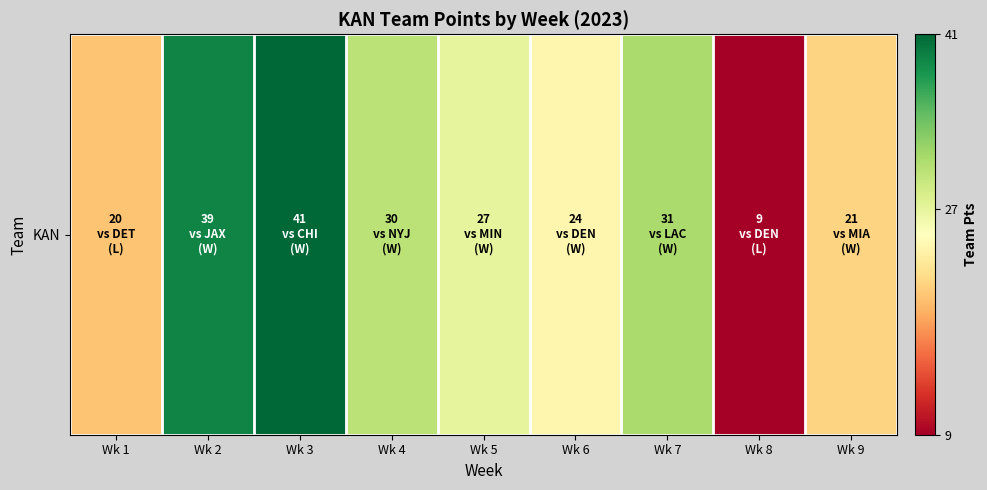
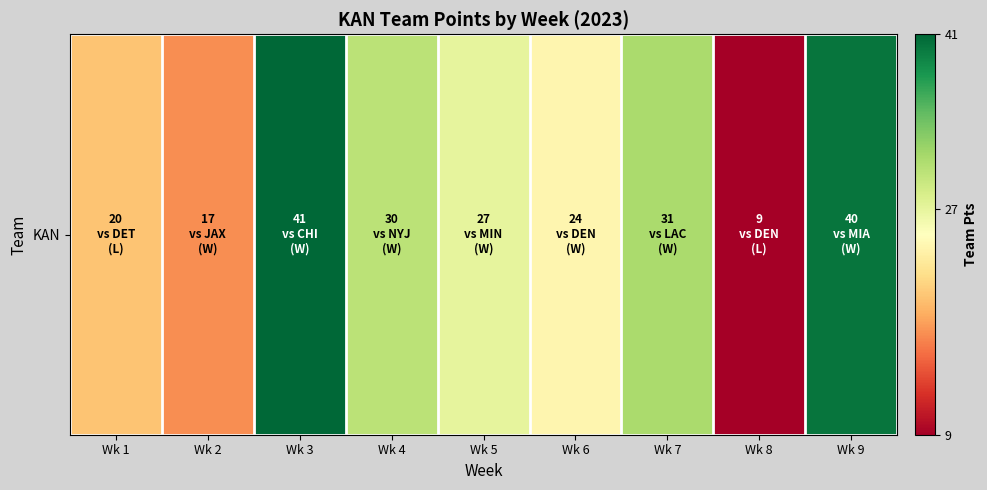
KAN, Wk 2: 39 -> 17
KAN, Wk 9: 21 -> 40
